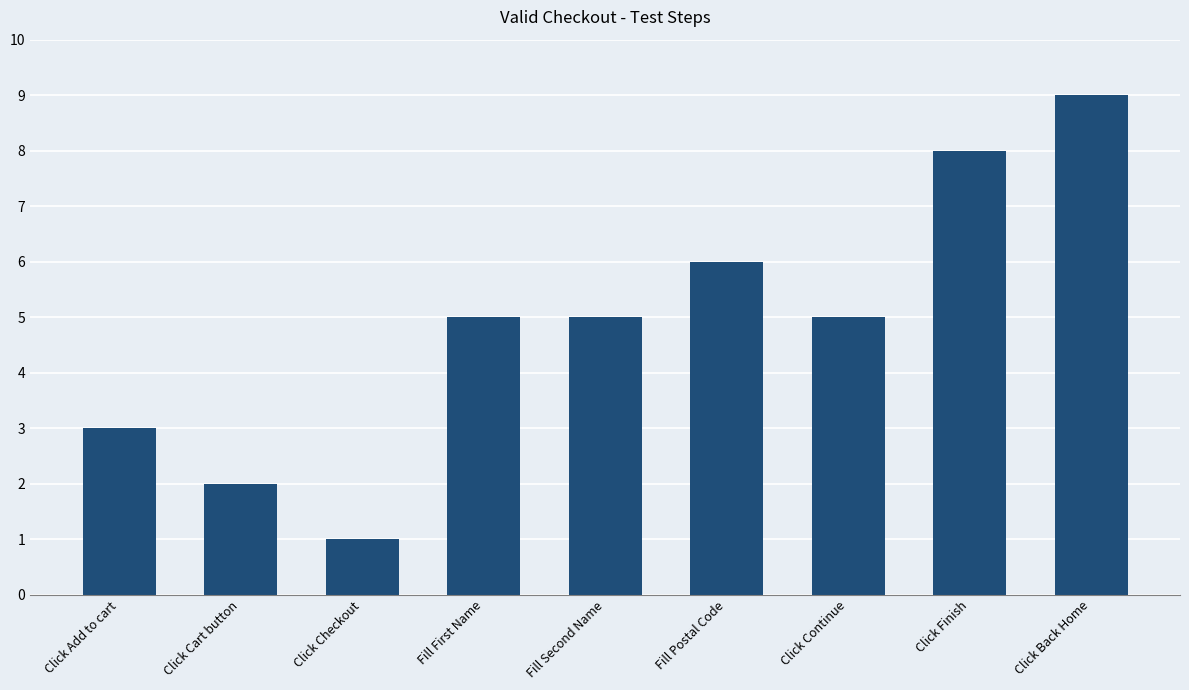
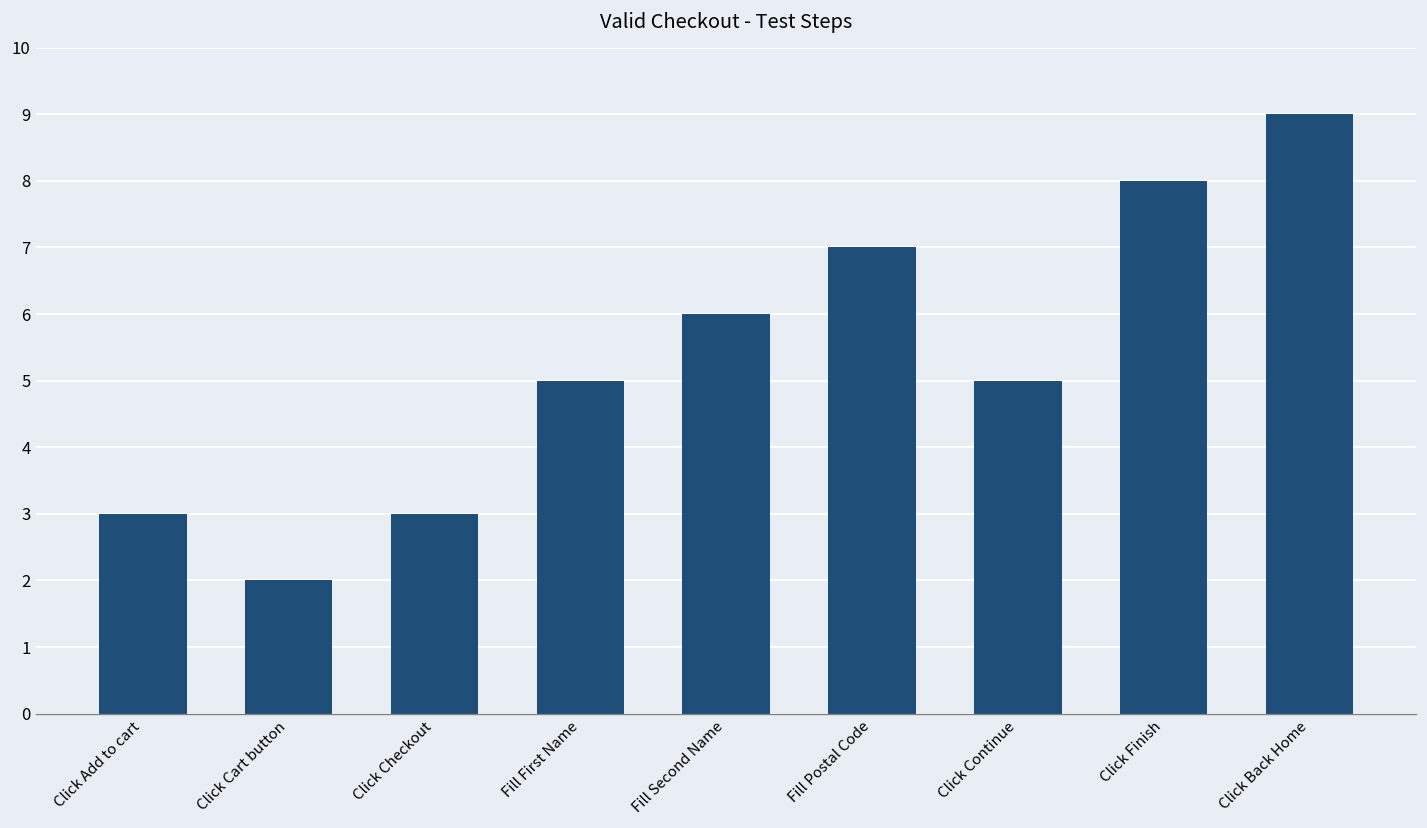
Click Checkout: 1 -> 3
Fill Second Name: 5 -> 6
Fill Postal Code: 6 -> 7
